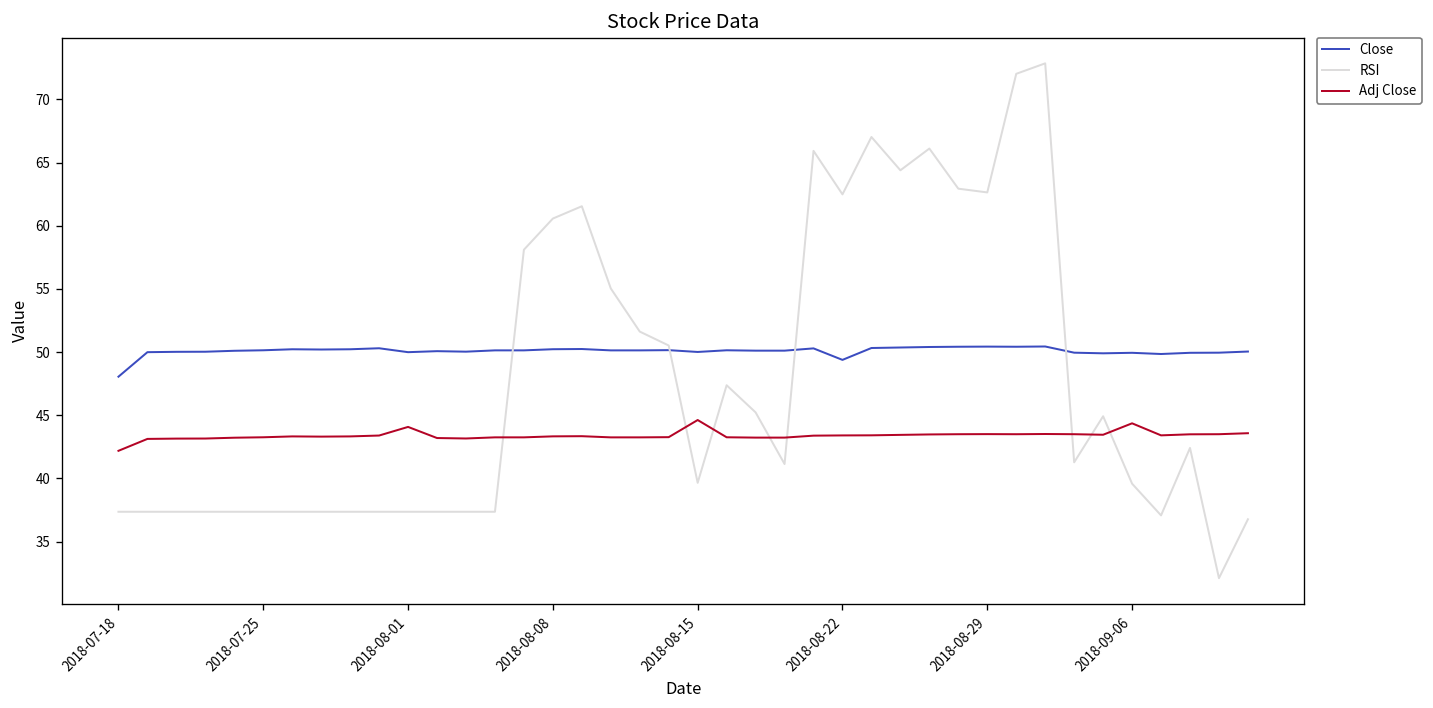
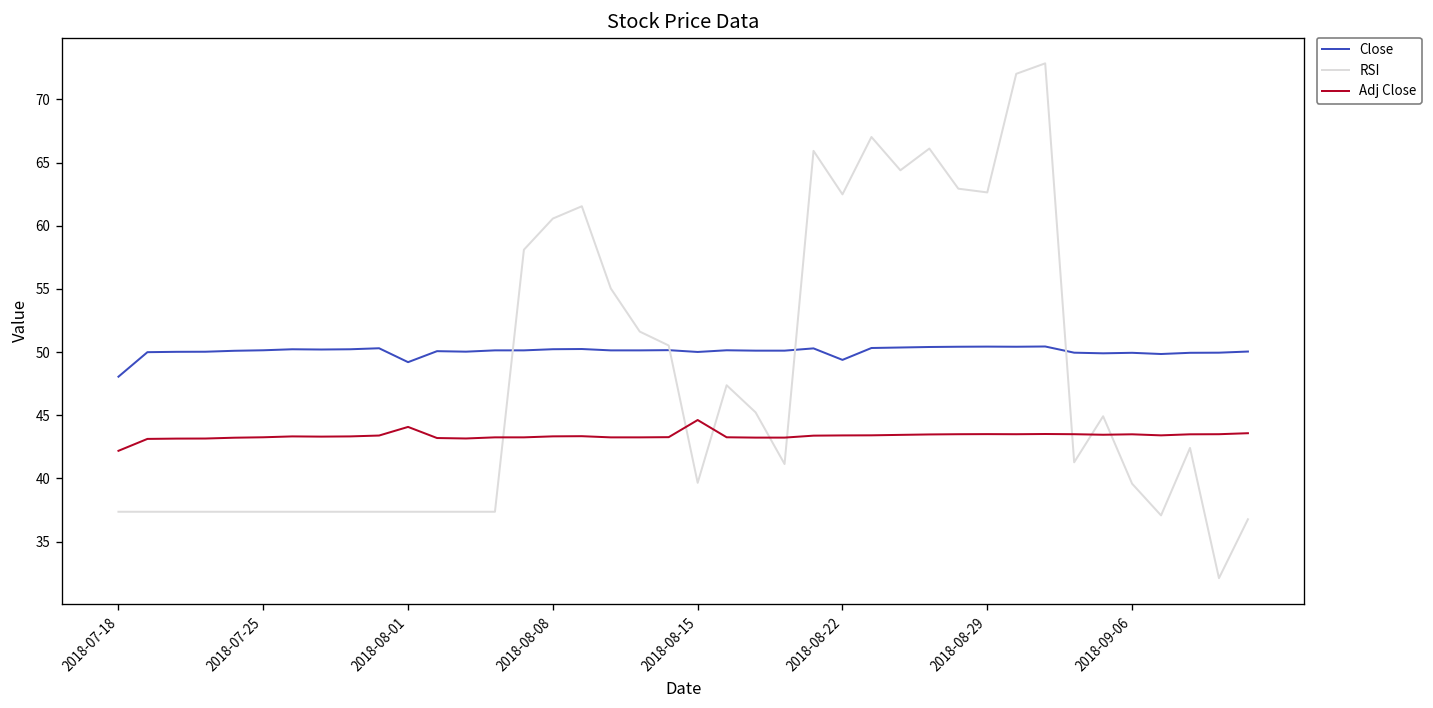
Close, 2018-08-01: 50.0 -> 49.2
Adj Close, 2018-09-06: 44.4 -> 43.5
